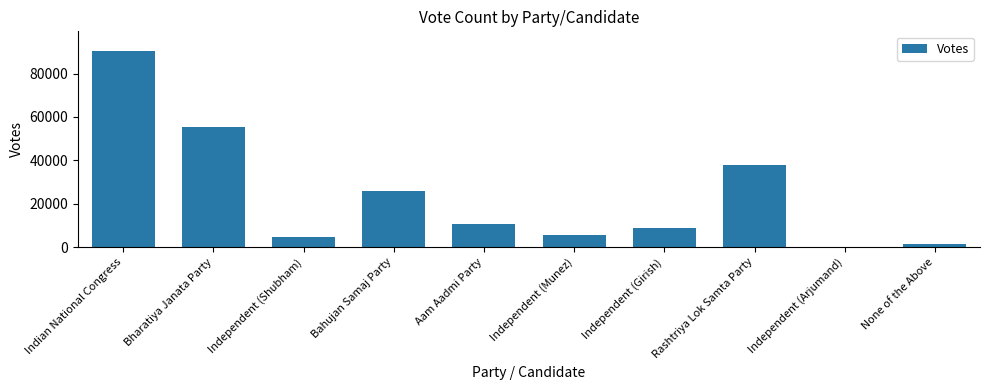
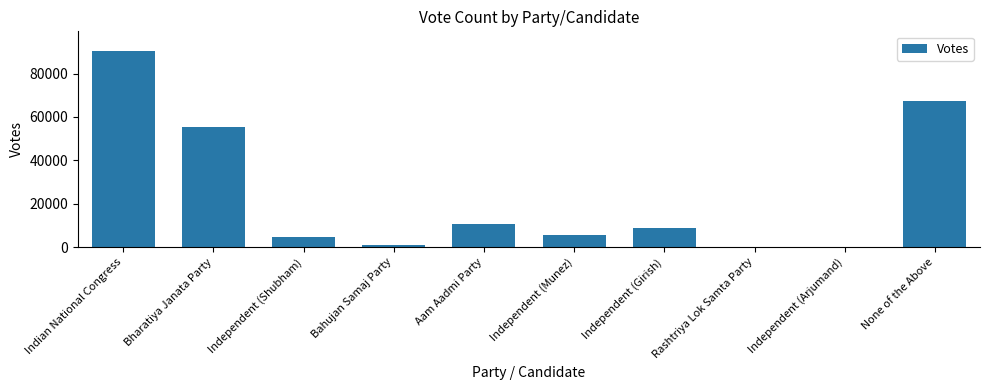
Bahujan Samaj Party: 26000 -> 1000
Rashtriya Lok Samta Party: 38000 -> 0
None of the Above: 1000 -> 67000
